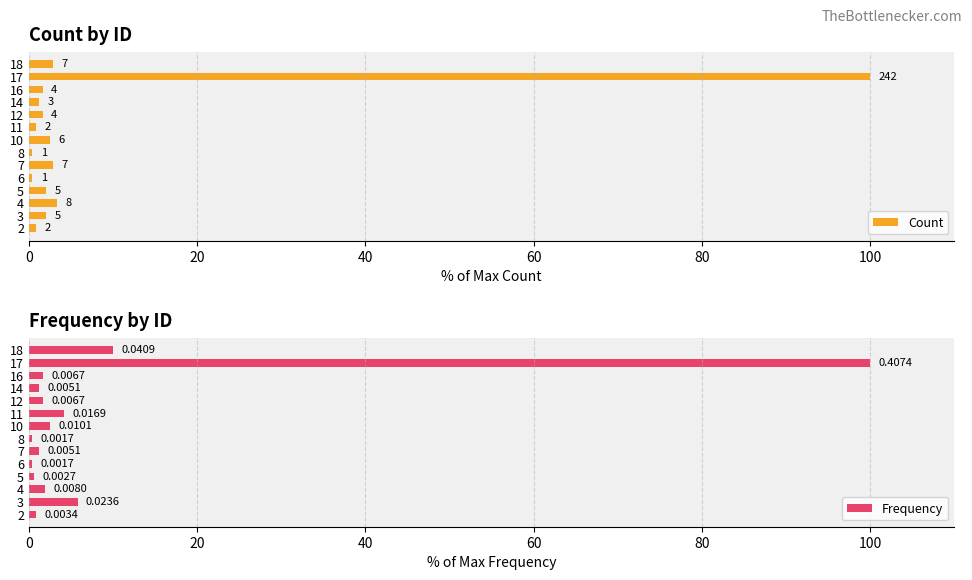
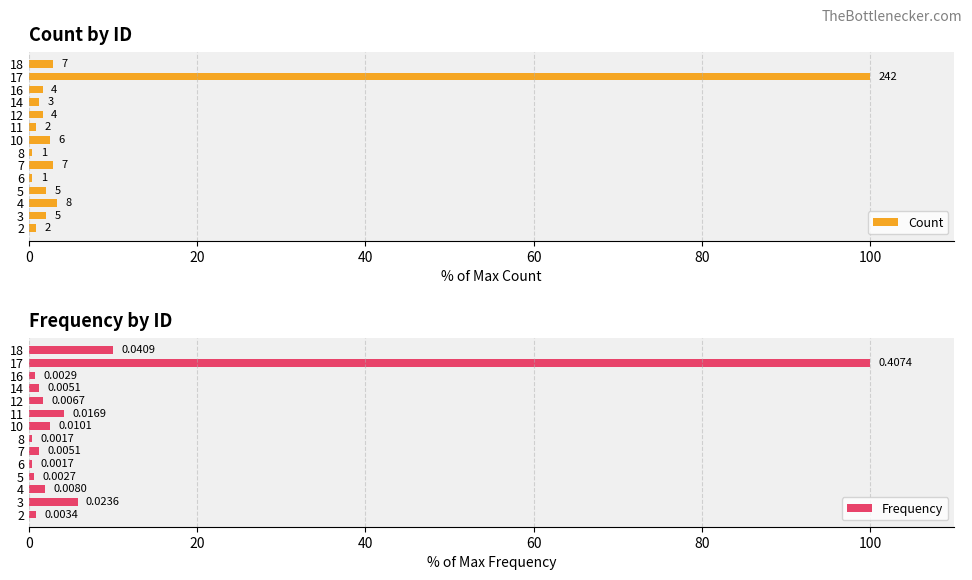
Frequency by ID, 16: 0.0067 -> 0.0029
